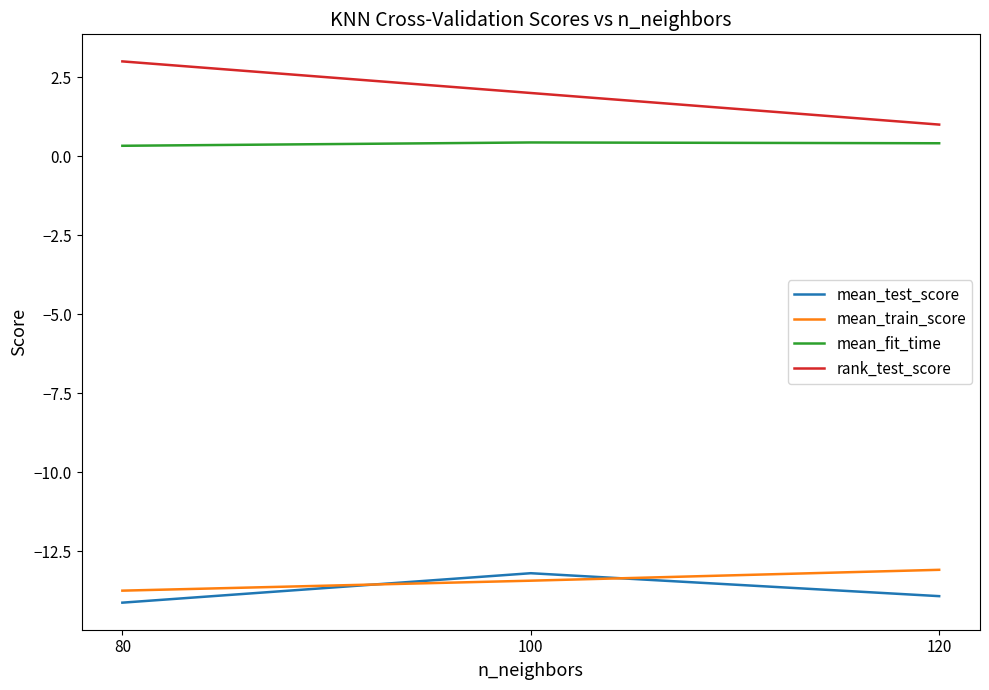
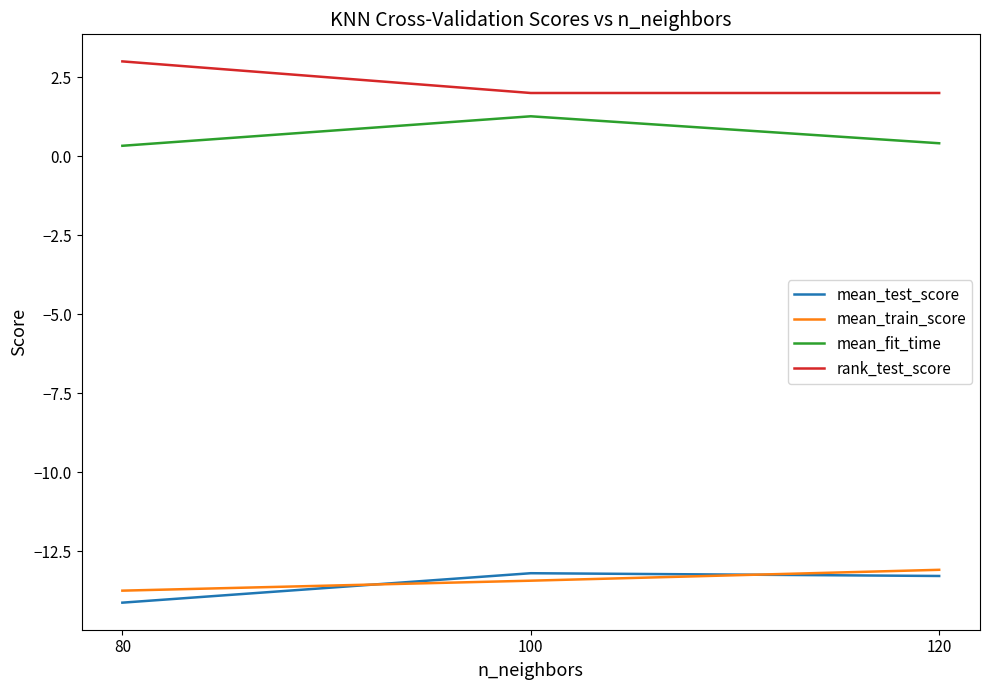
mean_fit_time, 100: 0.4 -> 1.3
mean_test_score, 120: -13.9 -> -13.3
rank_test_score, 120: 1 -> 2
